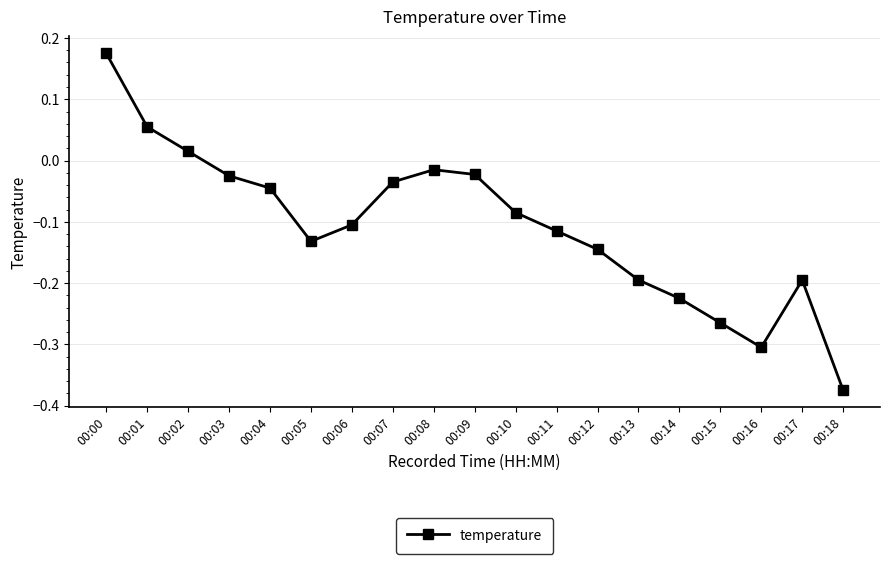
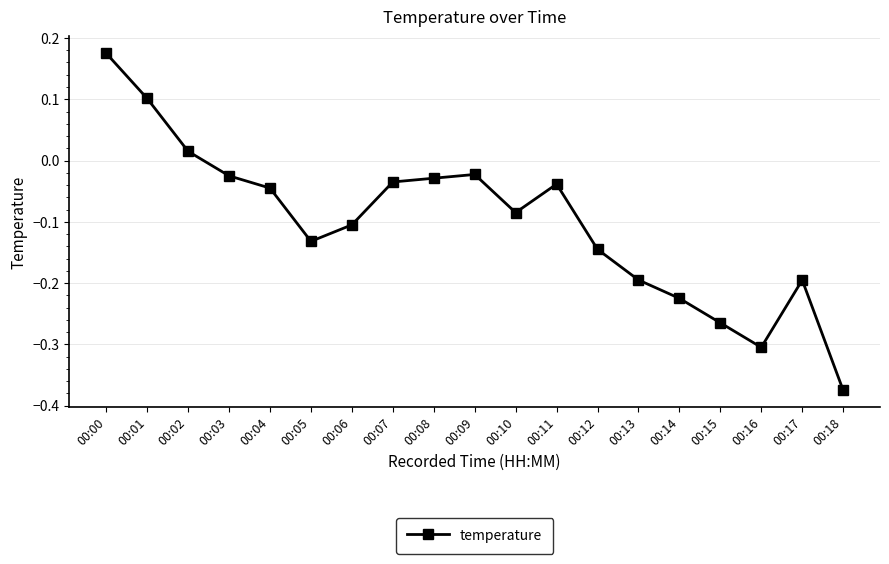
00:01: 0.05 -> 0.10
00:08: -0.02 -> -0.03
00:11: -0.12 -> -0.04
